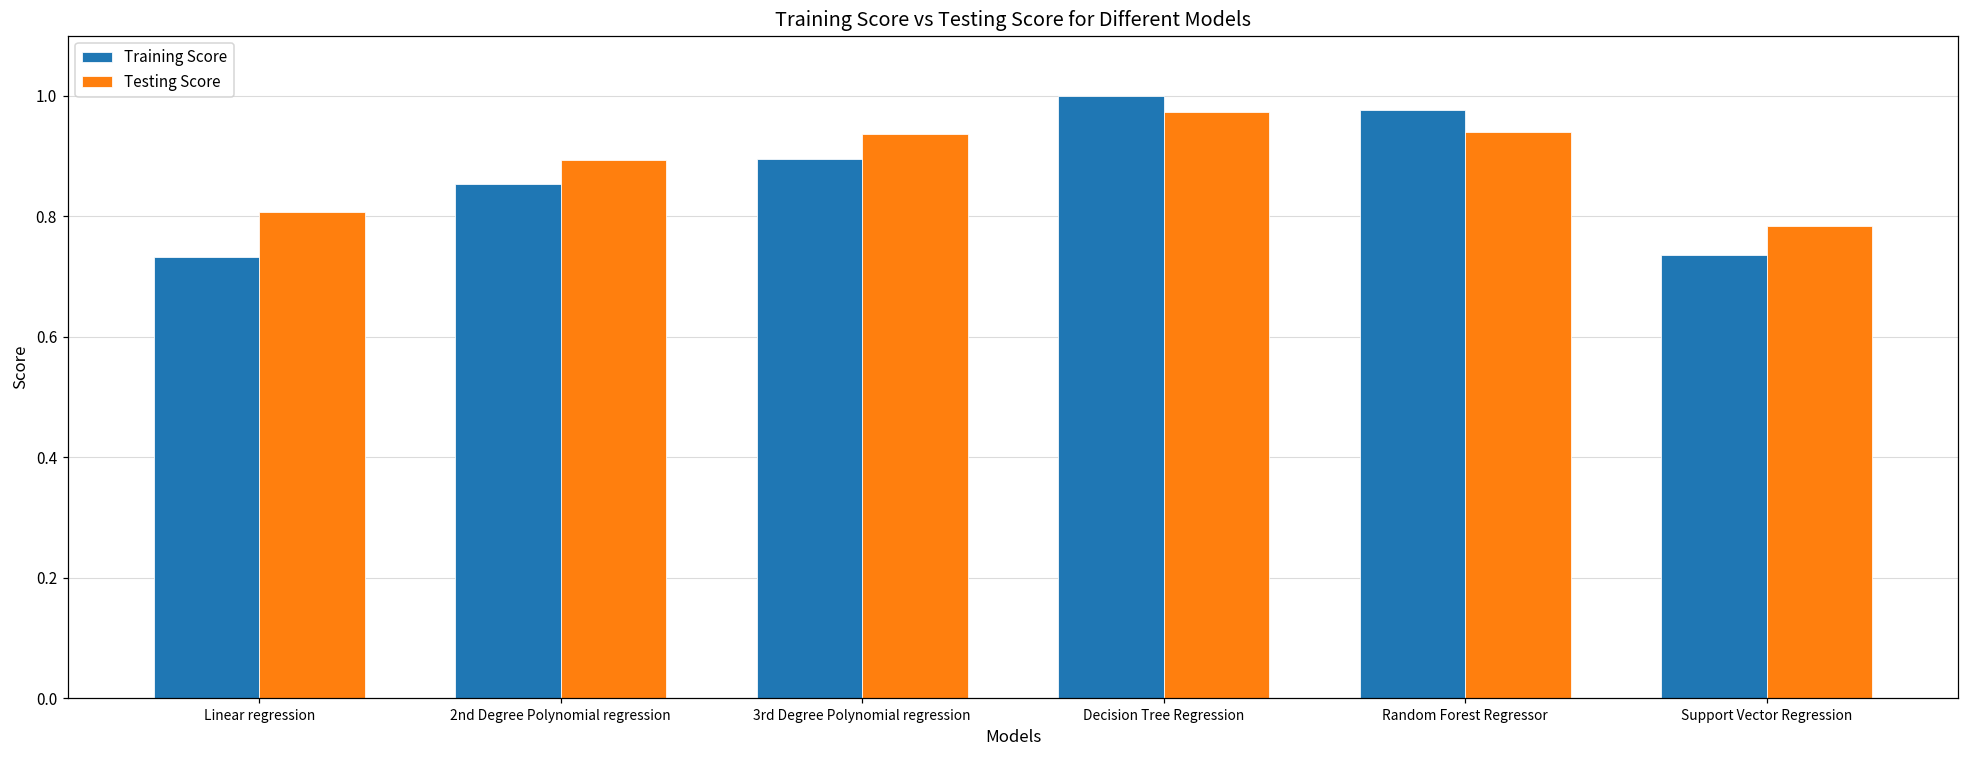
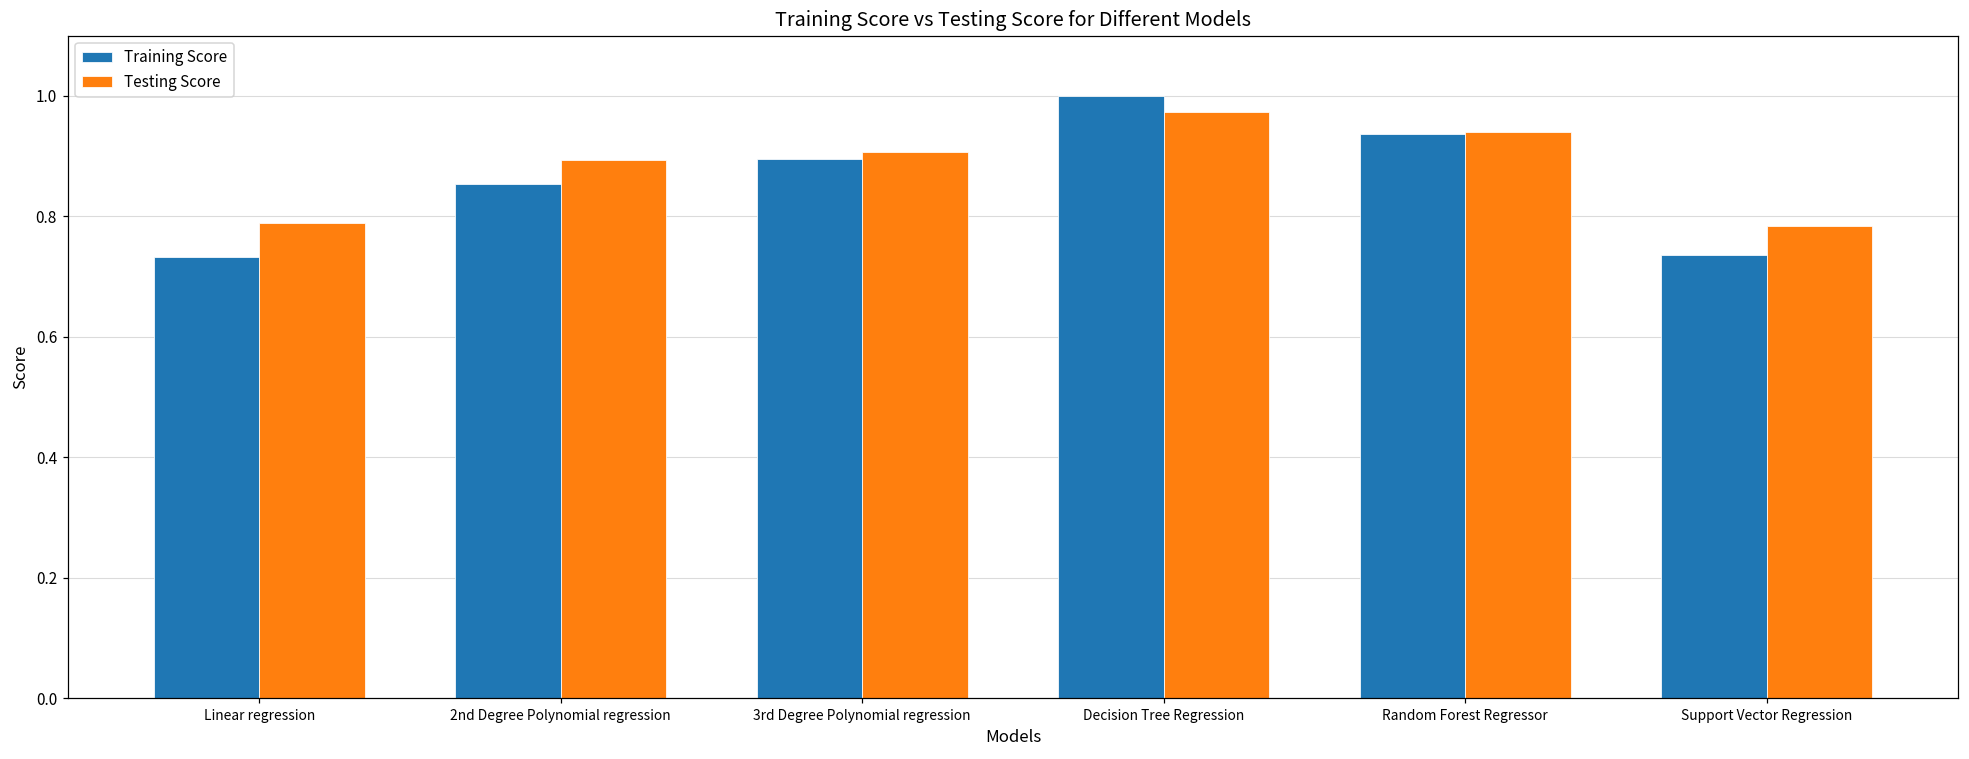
Testing Score, Linear regression: 0.81 -> 0.79
Testing Score, 3rd Degree Polynomial regression: 0.94 -> 0.91
Training Score, Random Forest Regressor: 0.98 -> 0.94
